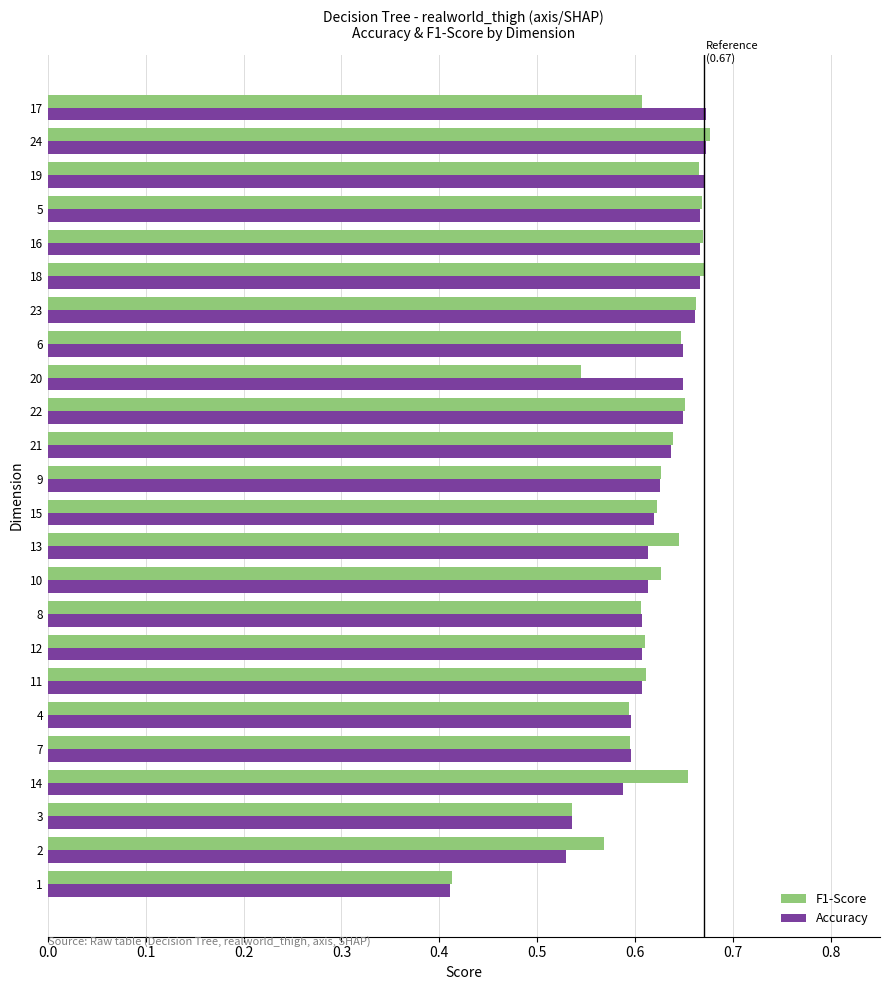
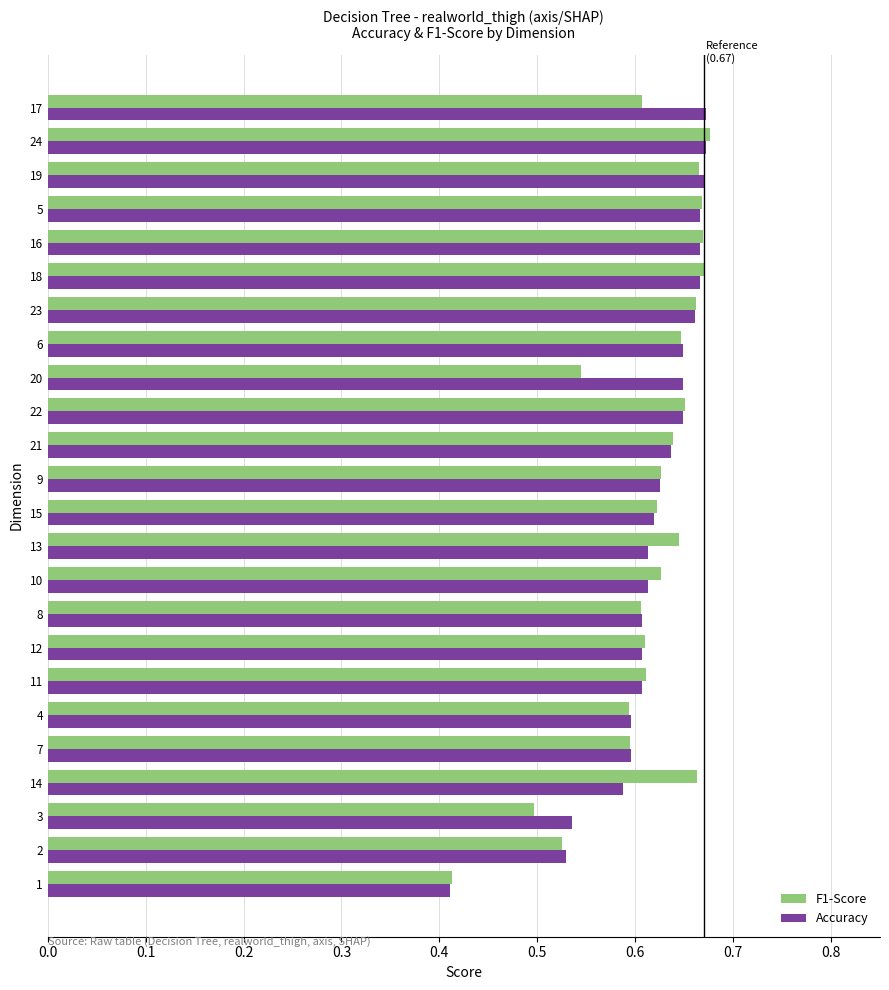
F1-Score, 14: 0.65 -> 0.66
F1-Score, 3: 0.54 -> 0.50
F1-Score, 2: 0.57 -> 0.53
